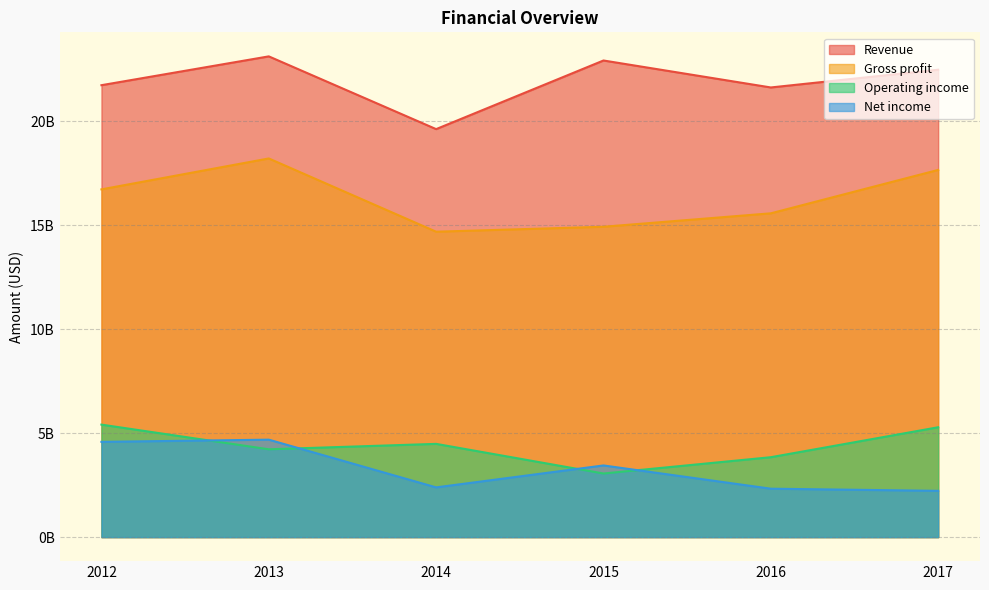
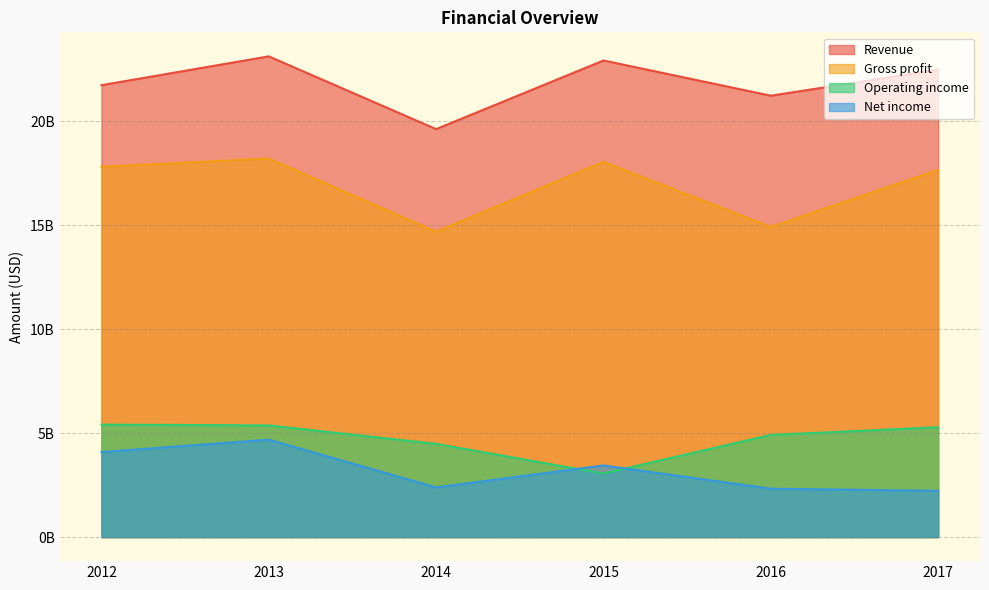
Gross profit, 2012: 16700000000 -> 17800000000
Net income, 2012: 4600000000 -> 4100000000
Operating income, 2013: 4200000000 -> 5400000000
Gross profit, 2015: 14900000000 -> 18000000000
Revenue, 2016: 21600000000 -> 21200000000
Gross profit, 2016: 15600000000 -> 14900000000
Operating income, 2016: 3800000000 -> 4900000000
